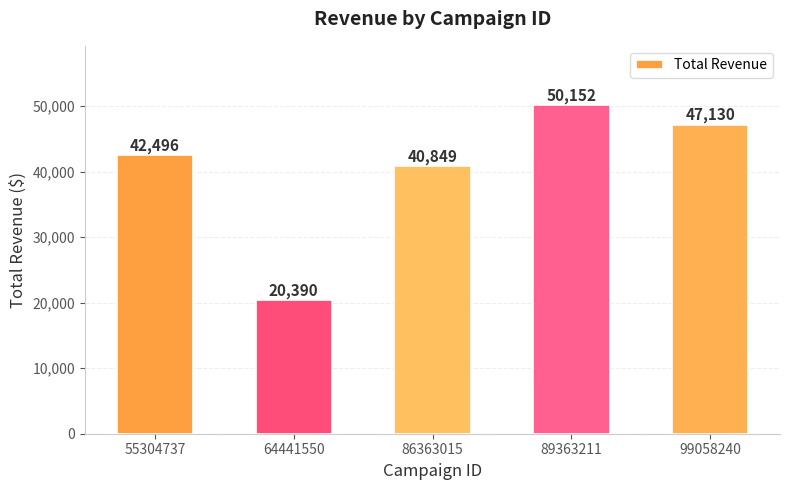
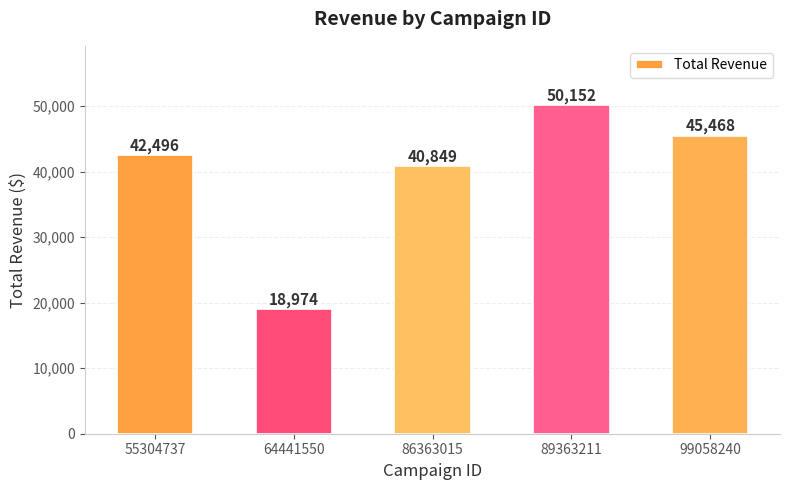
64441550: 20,390 -> 18,974
99058240: 47,130 -> 45,468
